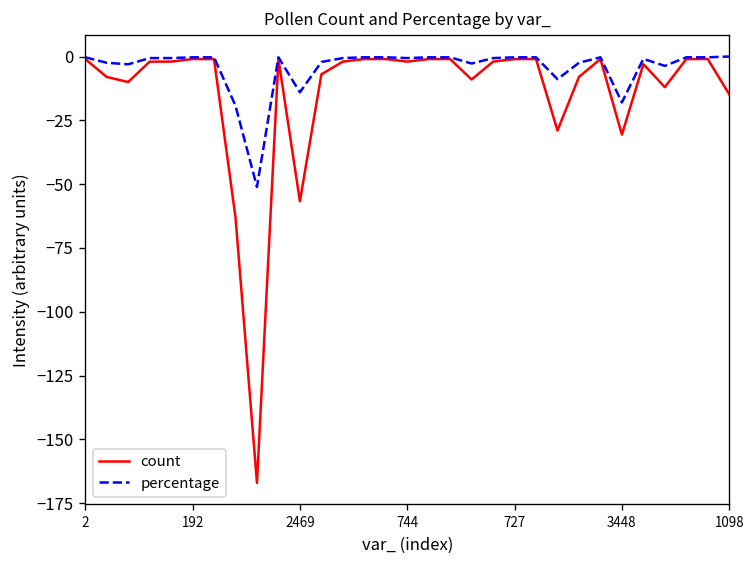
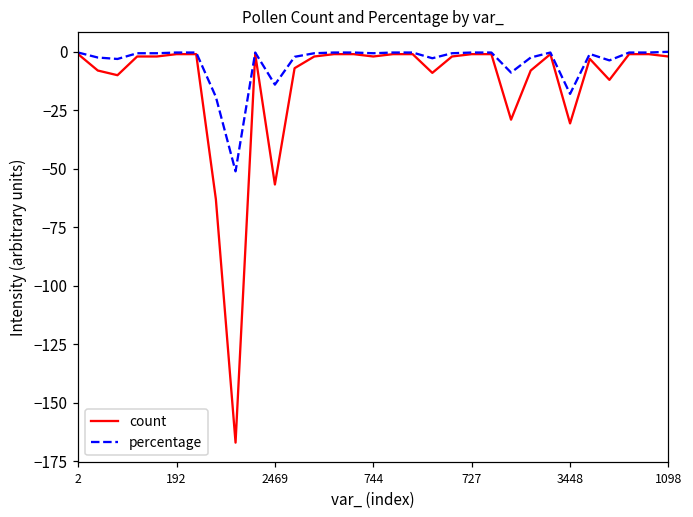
count, 1098: -15 -> -2
